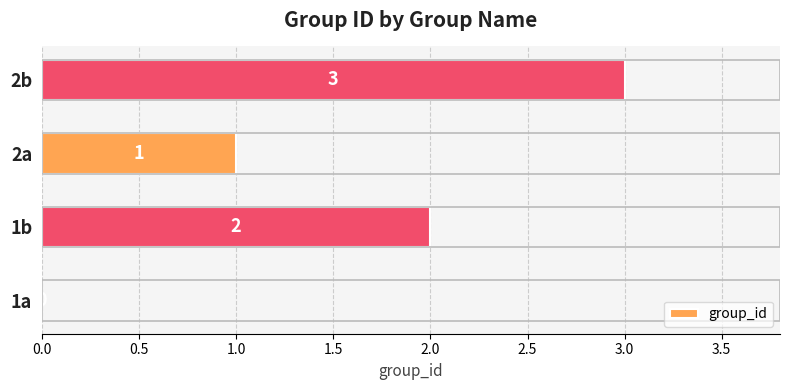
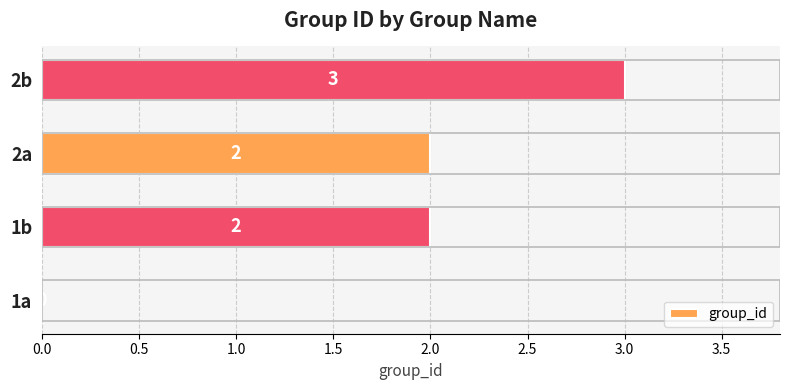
2a: 1 -> 2
